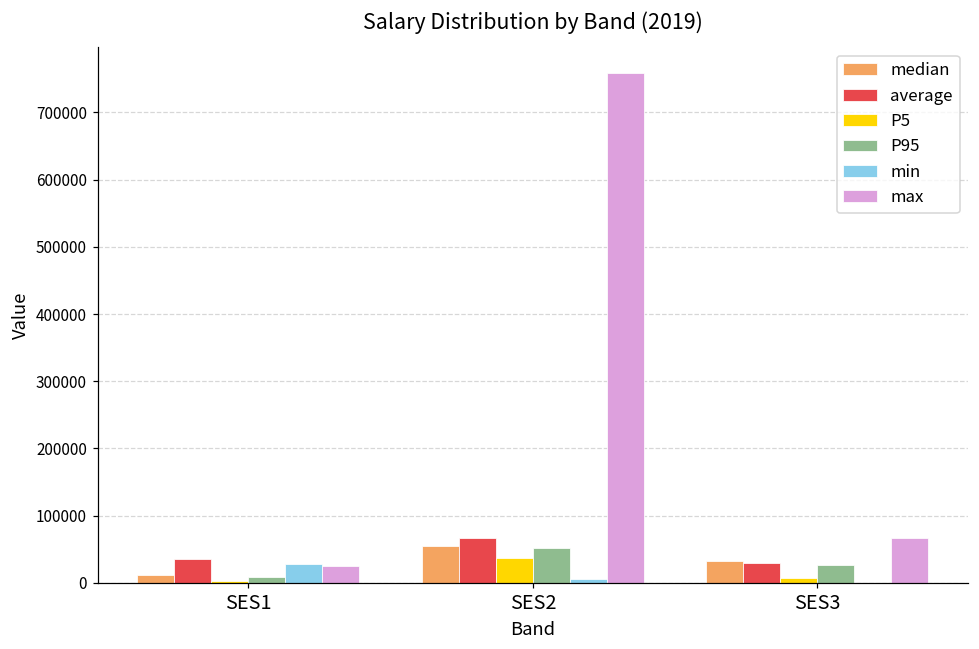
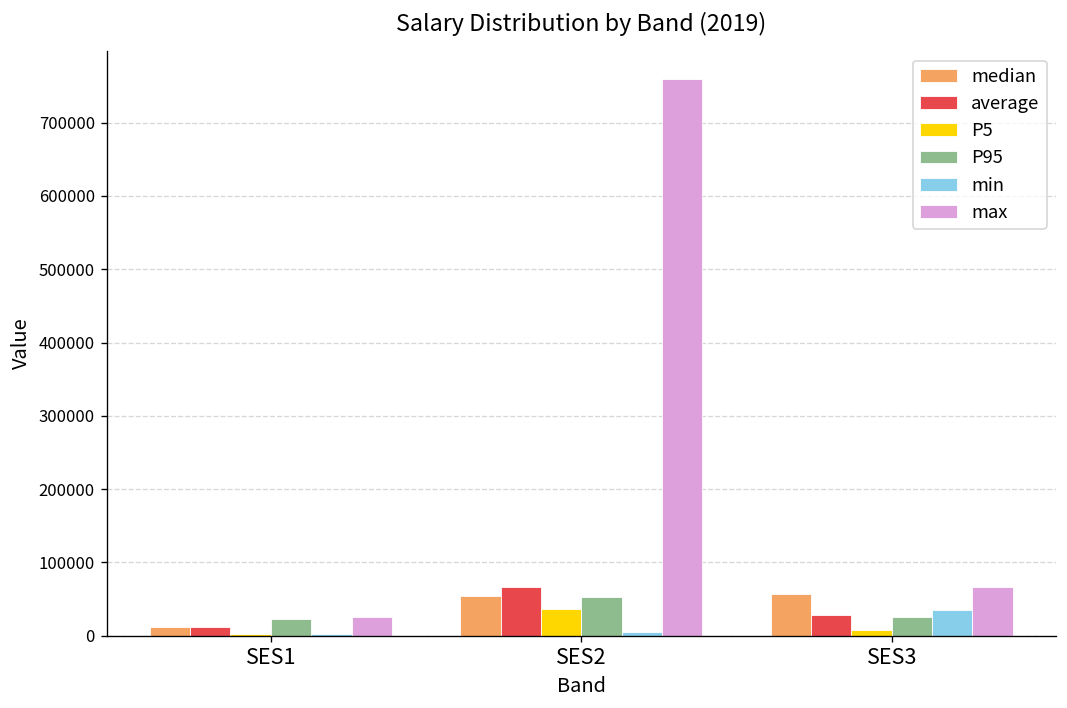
average, SES1: 30000 -> 10000
P95, SES1: 10000 -> 20000
min, SES1: 30000 -> 0
median, SES3: 30000 -> 60000
min, SES3: 0 -> 30000
